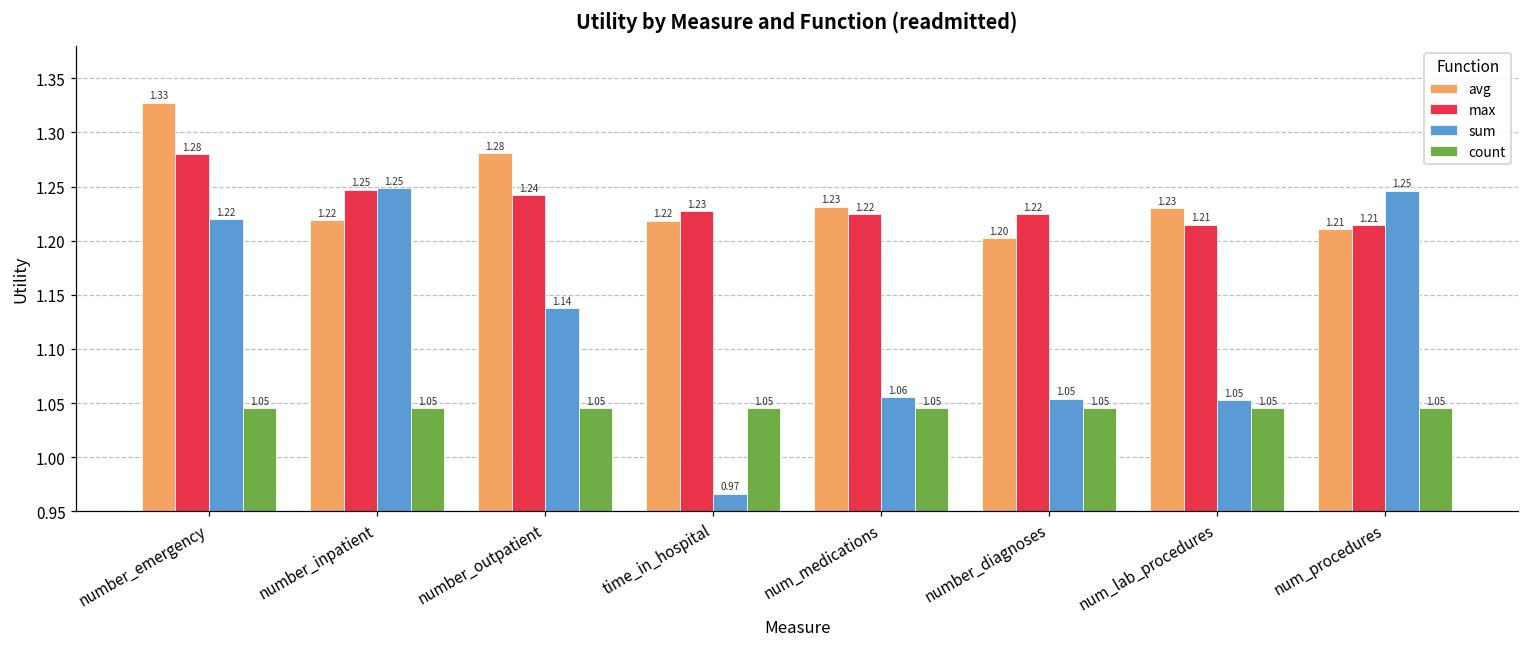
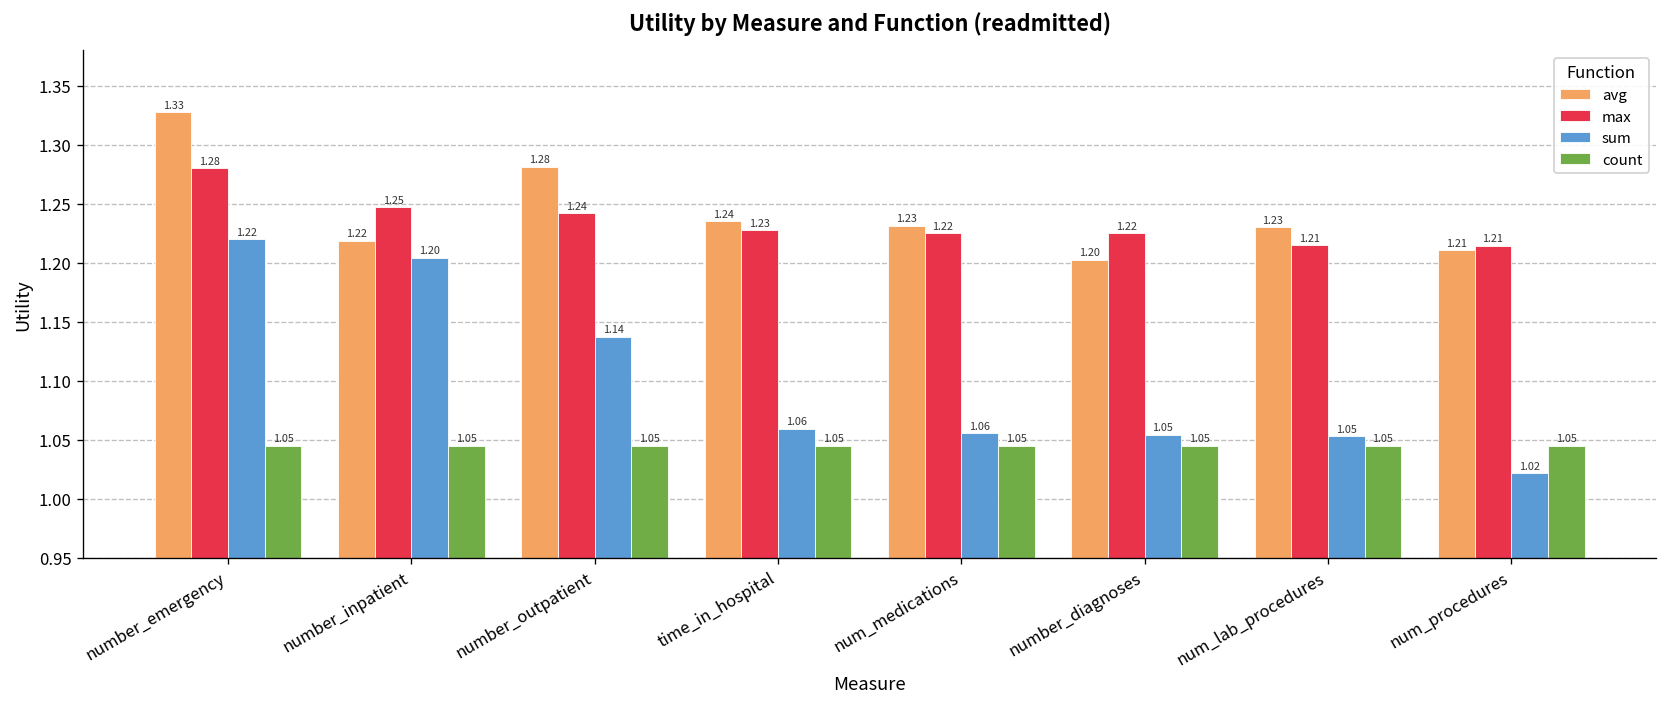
sum, number_inpatient: 1.25 -> 1.20
avg, time_in_hospital: 1.22 -> 1.24
sum, time_in_hospital: 0.97 -> 1.06
sum, num_procedures: 1.25 -> 1.02
